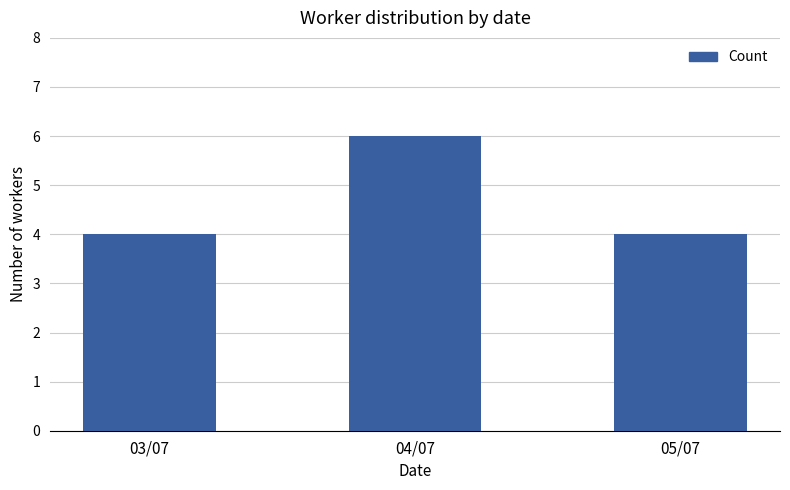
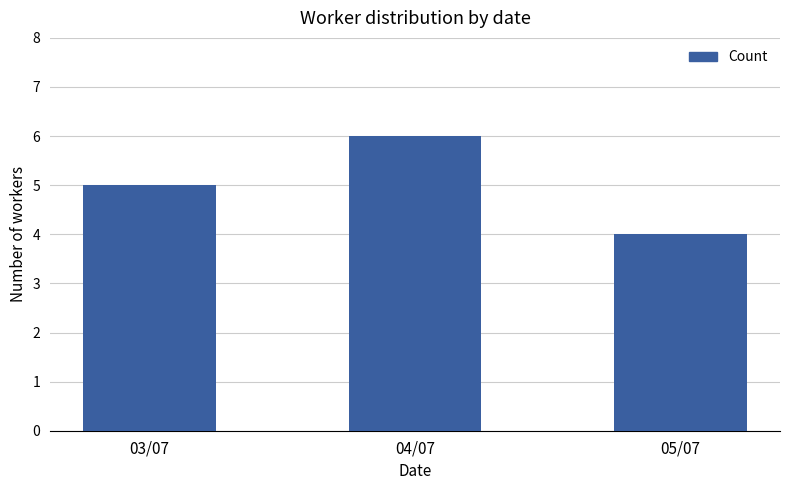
03/07: 4 -> 5
